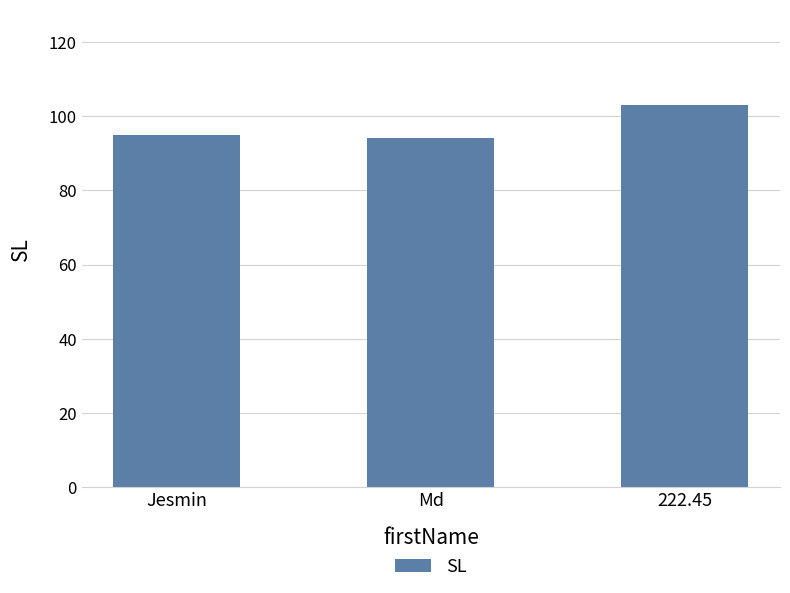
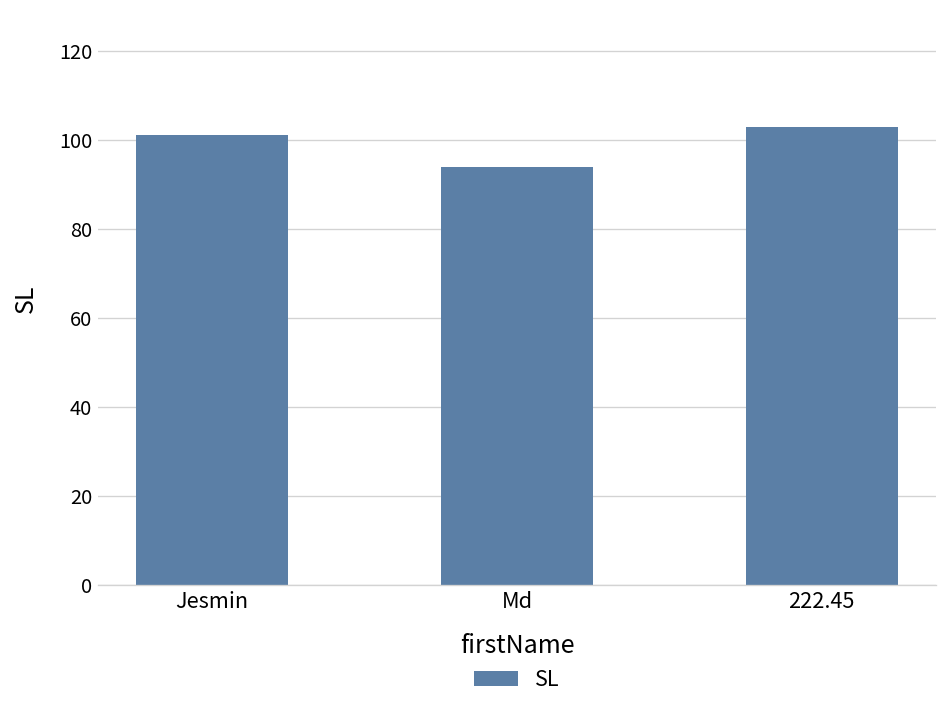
Jesmin: 95 -> 101
